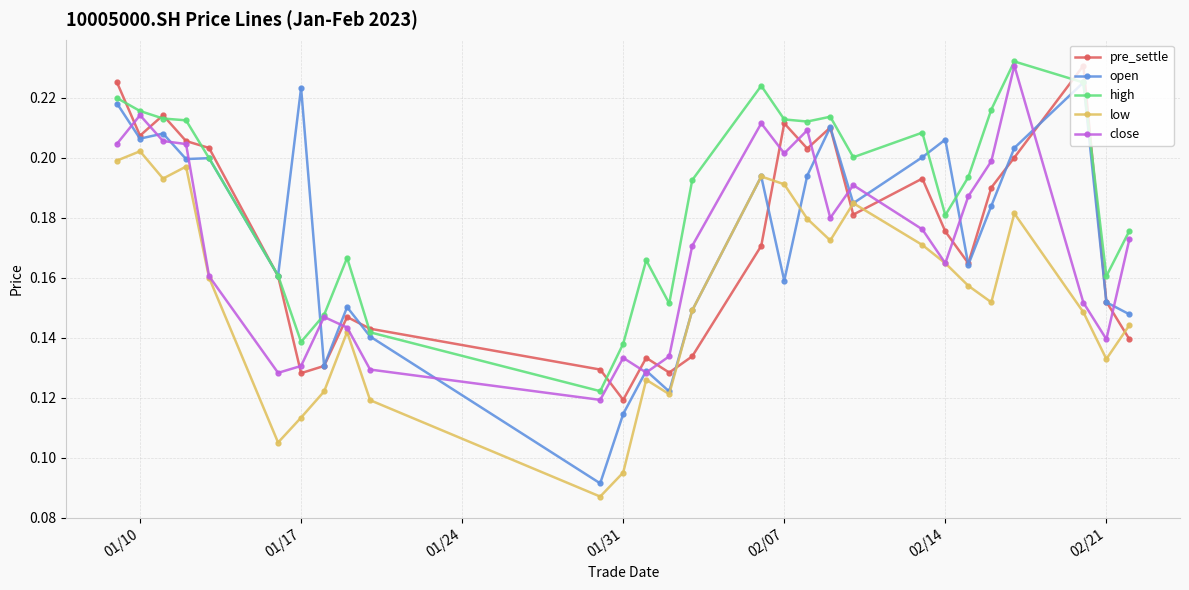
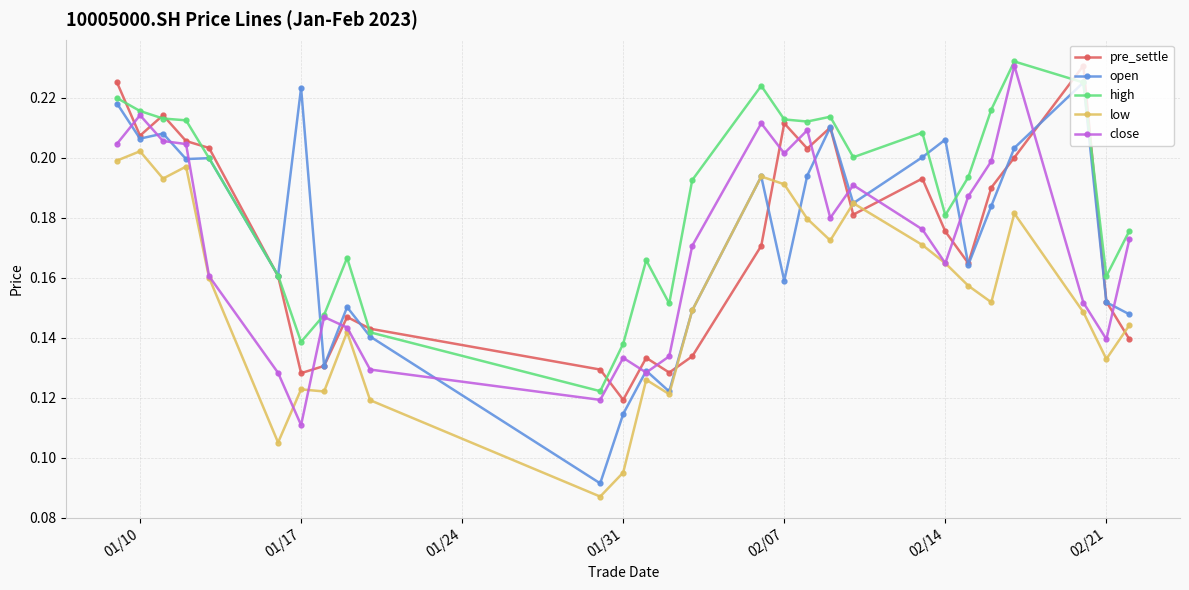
low, 01/17: 0.113 -> 0.123
close, 01/17: 0.131 -> 0.111
